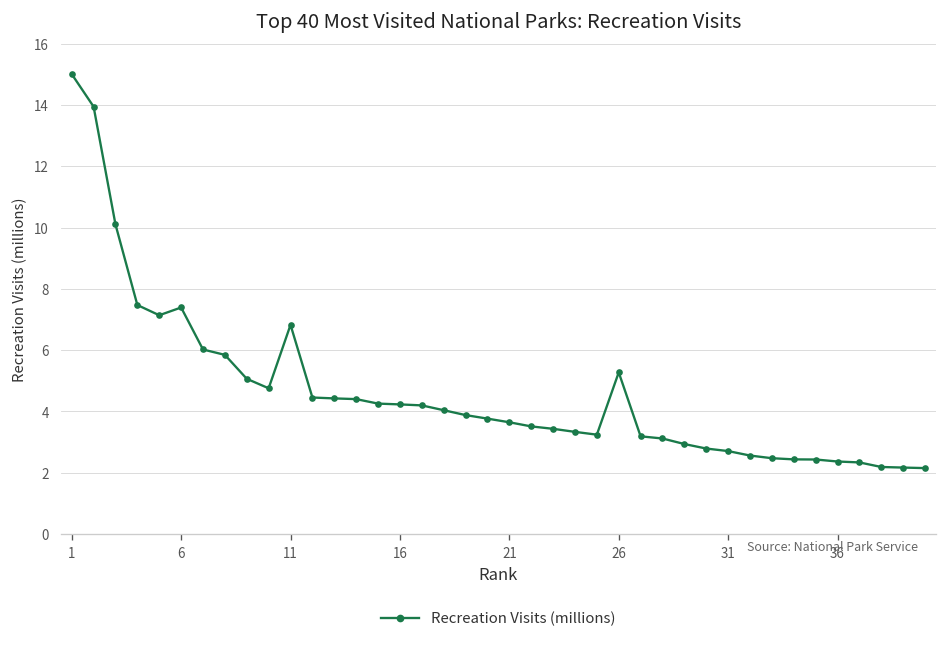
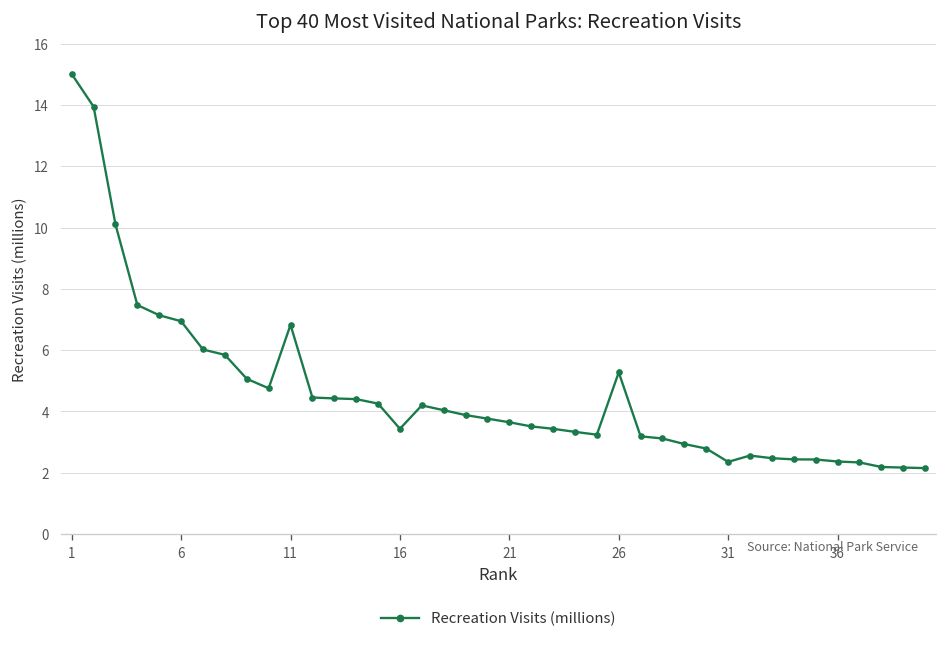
6: 7.4 -> 6.9
16: 4.2 -> 3.4
31: 2.7 -> 2.4
